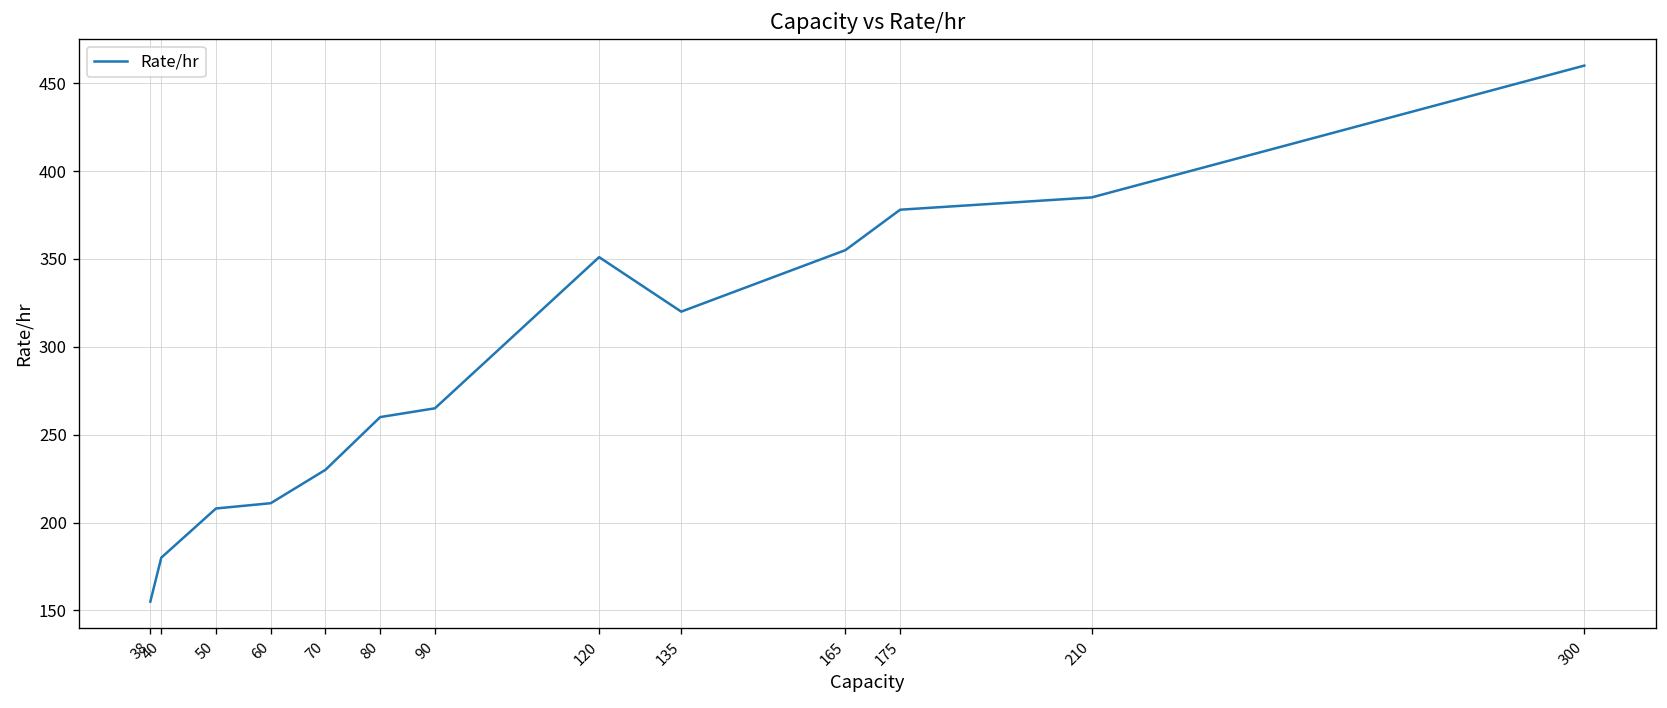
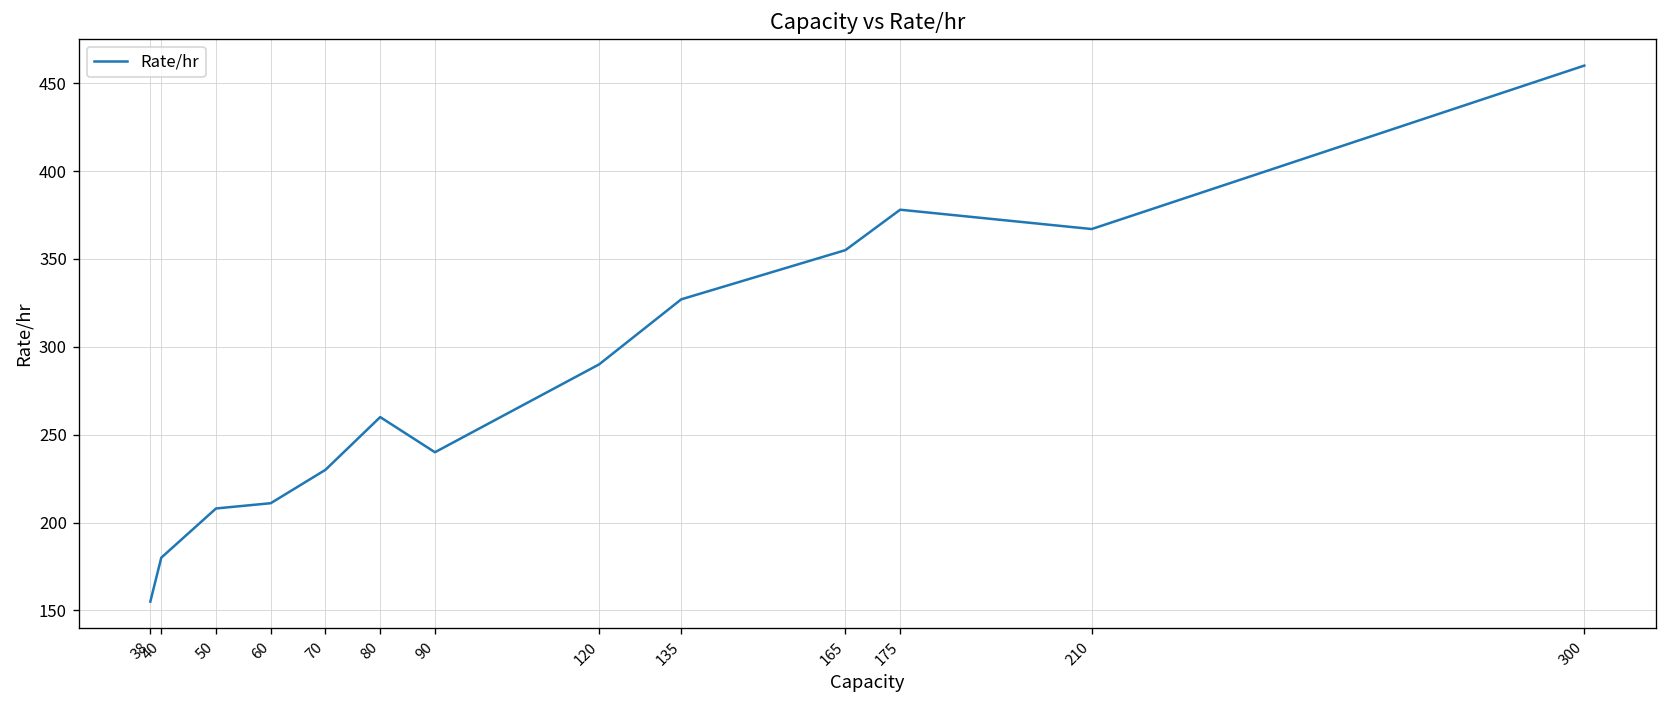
90: 265 -> 240
120: 351 -> 290
135: 320 -> 327
210: 385 -> 367
